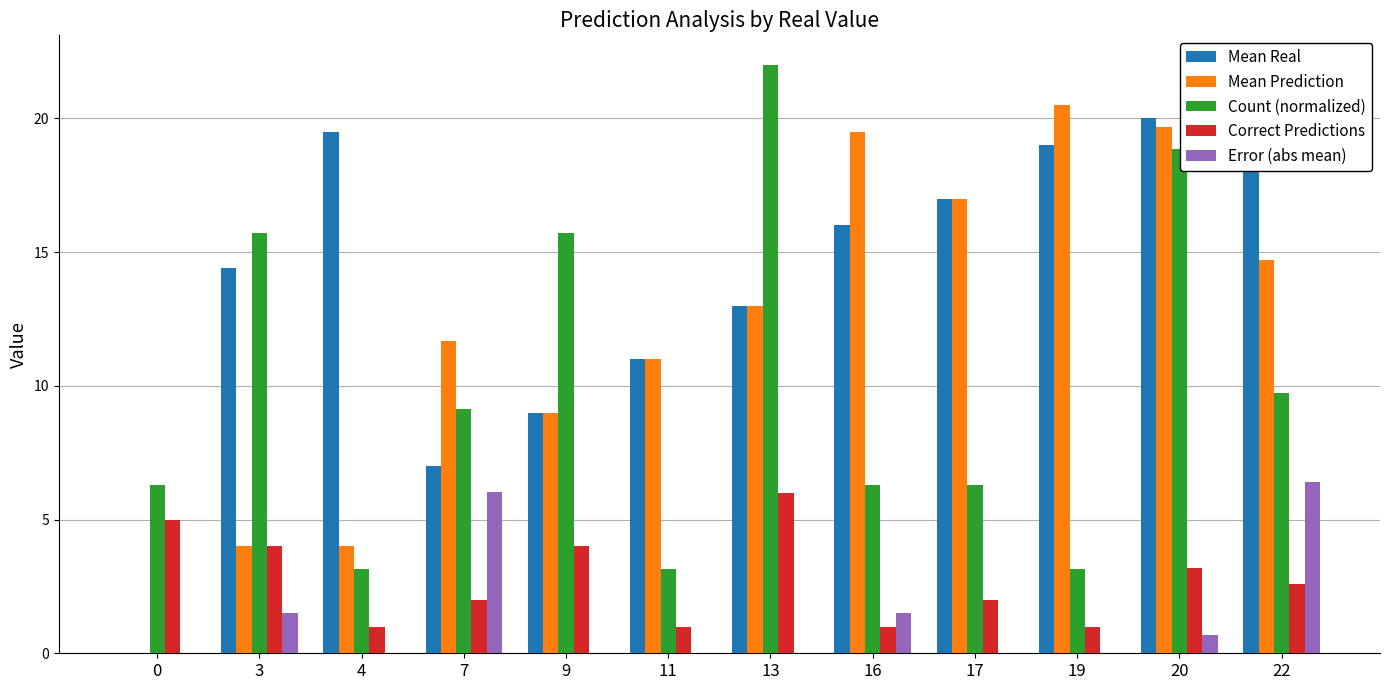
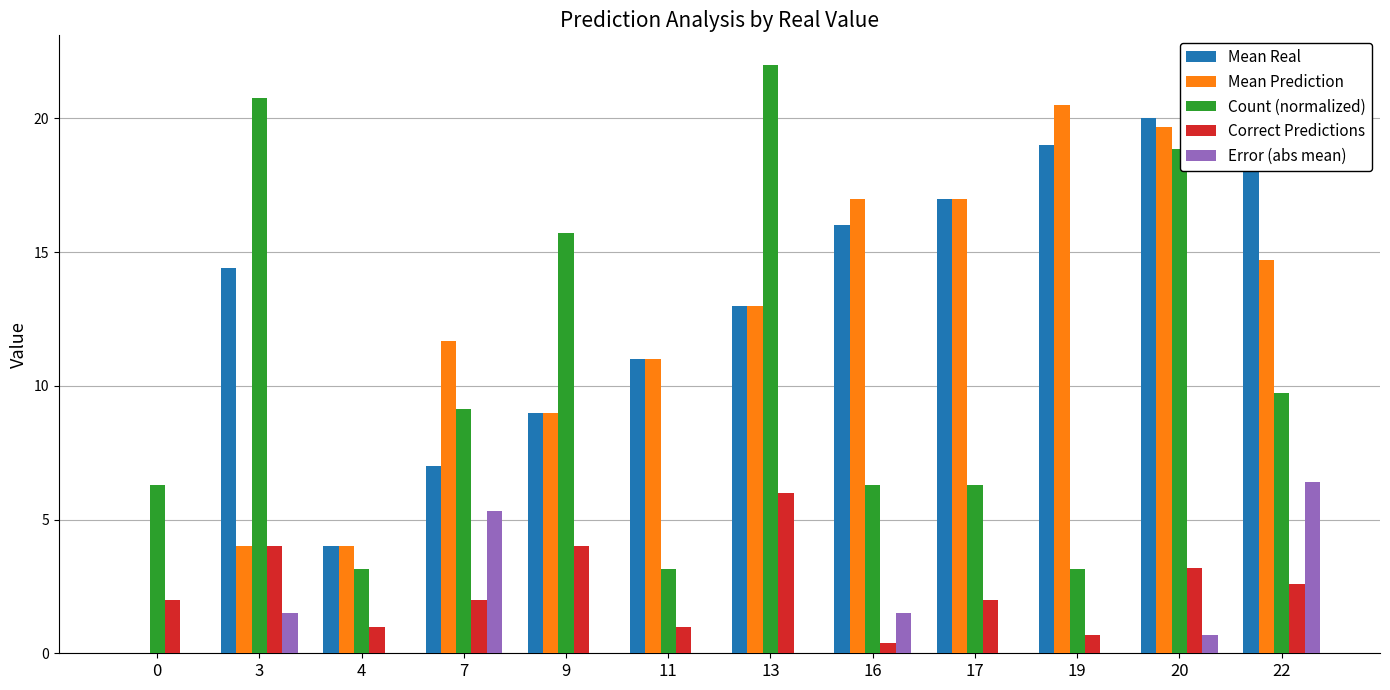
Correct Predictions, 0: 5 -> 2
Count (normalized), 3: 15.7 -> 20.7
Mean Real, 4: 19.5 -> 4.0
Error (abs mean), 7: 6.0 -> 5.3
Mean Prediction, 16: 19.5 -> 17.0
Correct Predictions, 16: 1.0 -> 0.4
Correct Predictions, 19: 1.0 -> 0.7
